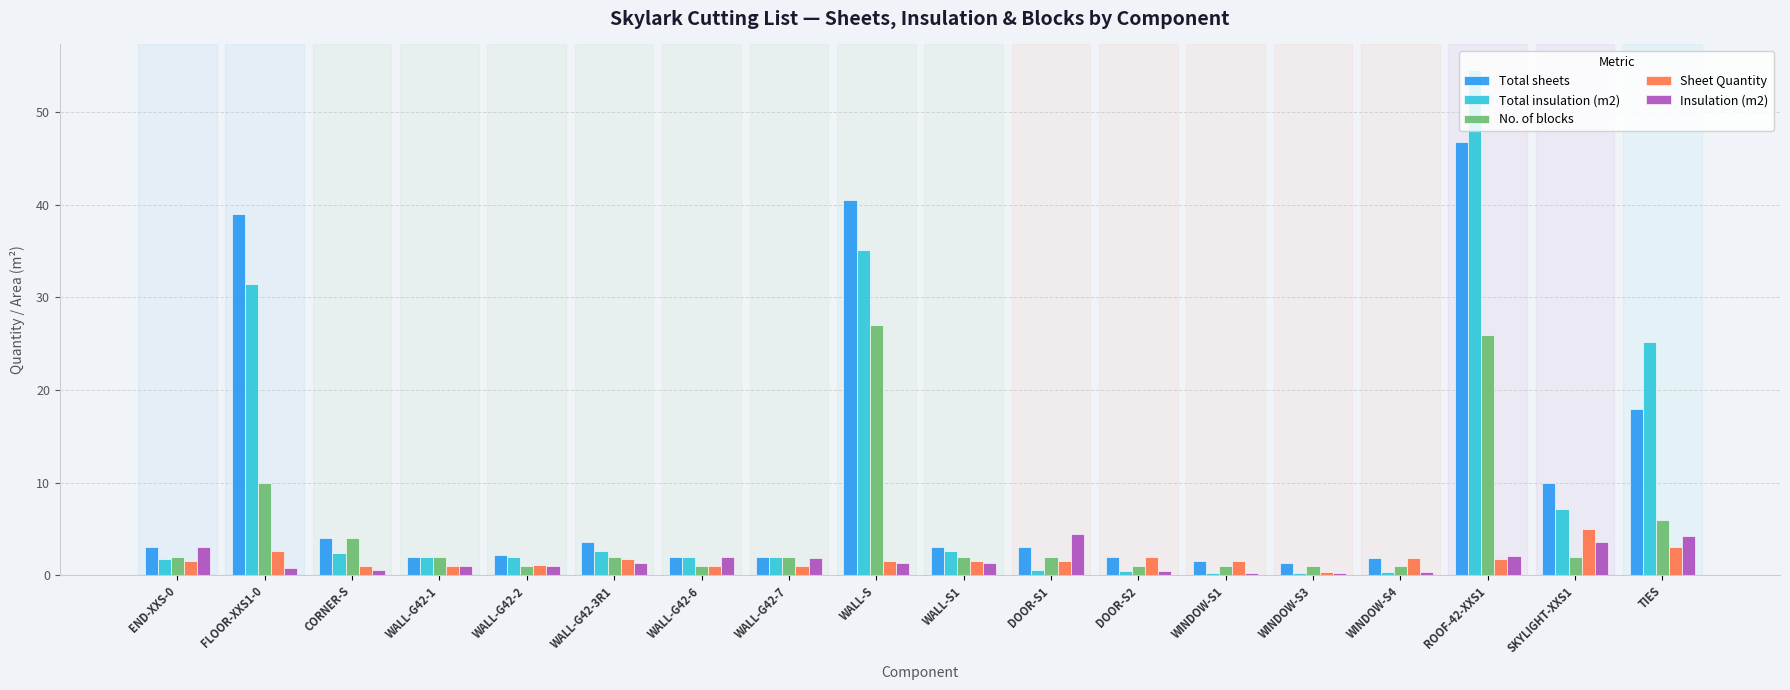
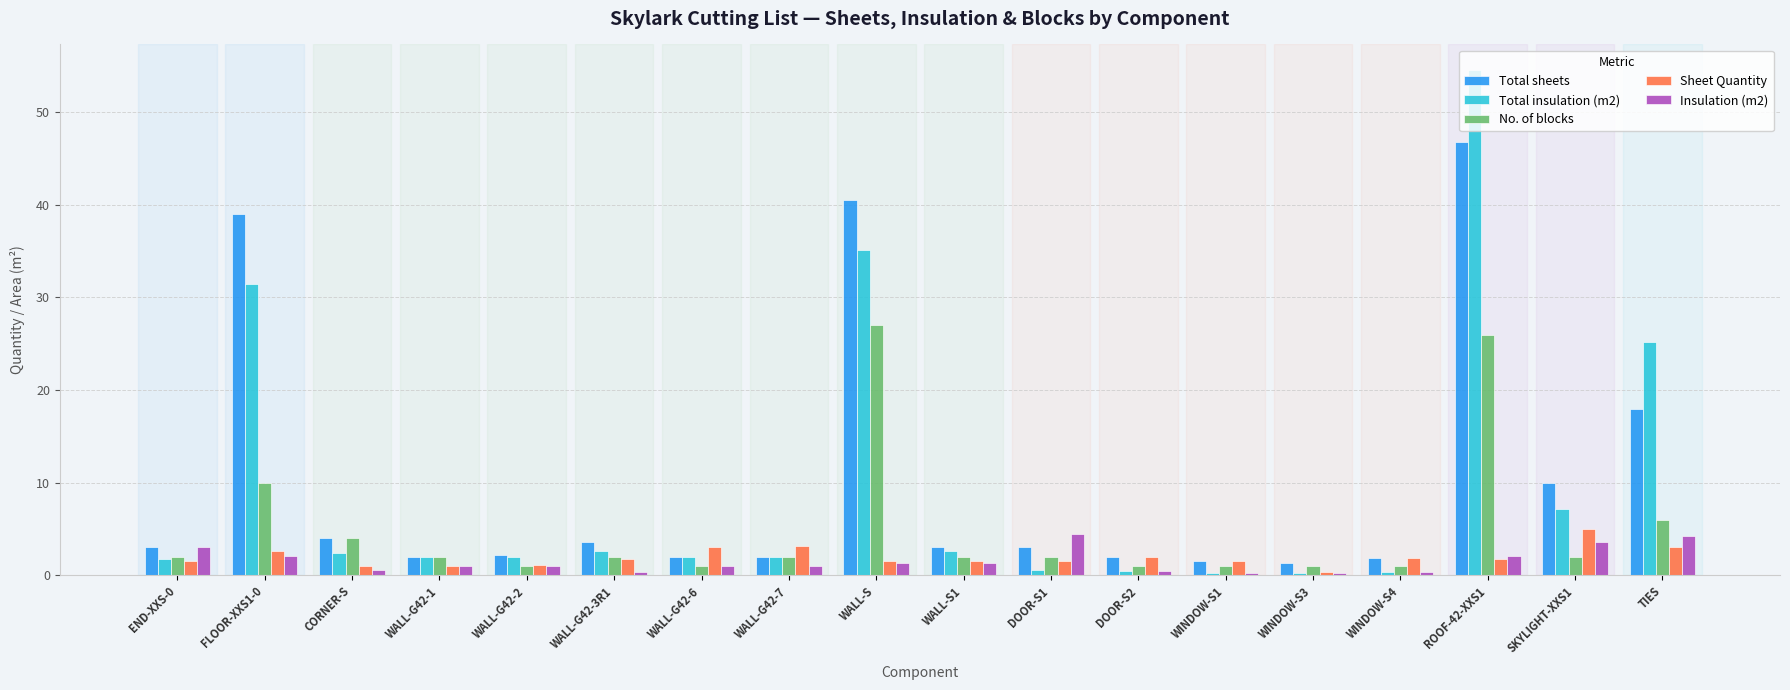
Insulation (m2), FLOOR-XXS1-0: 1 -> 2
Insulation (m2), WALL-G42-3R1: 1 -> 0
Sheet Quantity, WALL-G42-6: 1 -> 3
Insulation (m2), WALL-G42-6: 2 -> 1
Sheet Quantity, WALL-G42-7: 1 -> 3
Insulation (m2), WALL-G42-7: 2 -> 1
